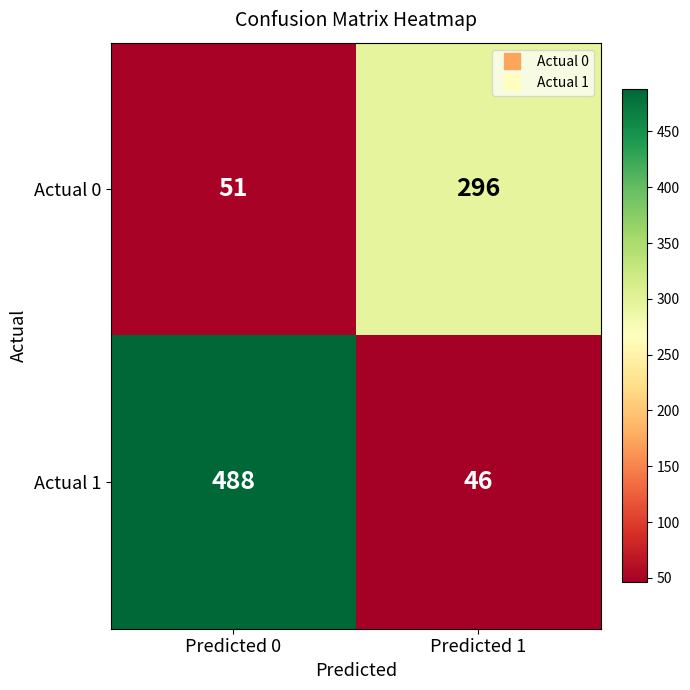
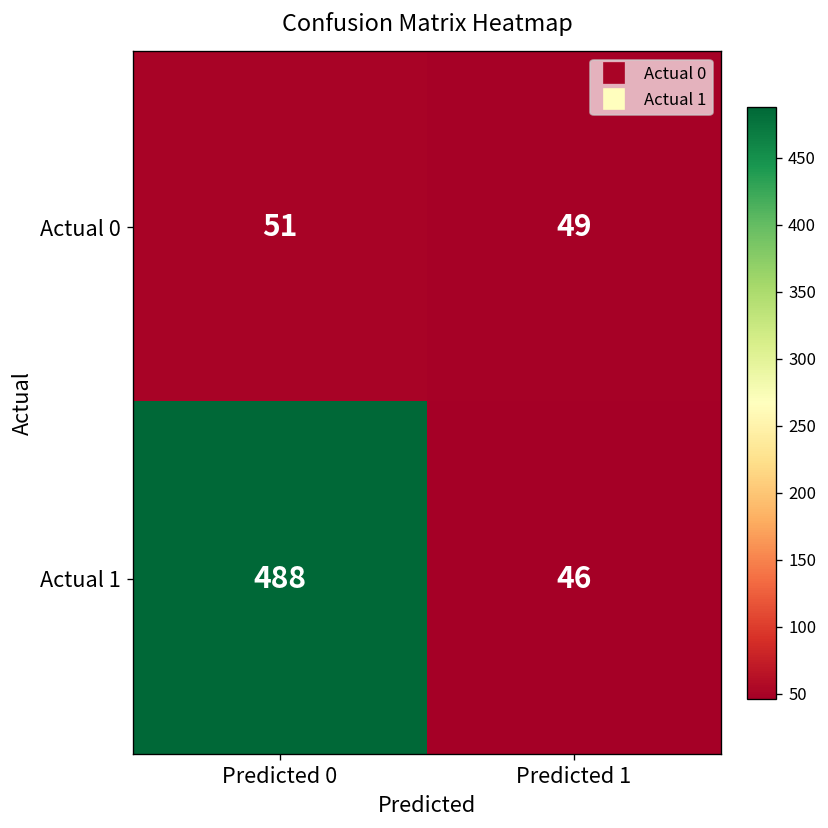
Actual 0, Predicted 1: 296 -> 49
